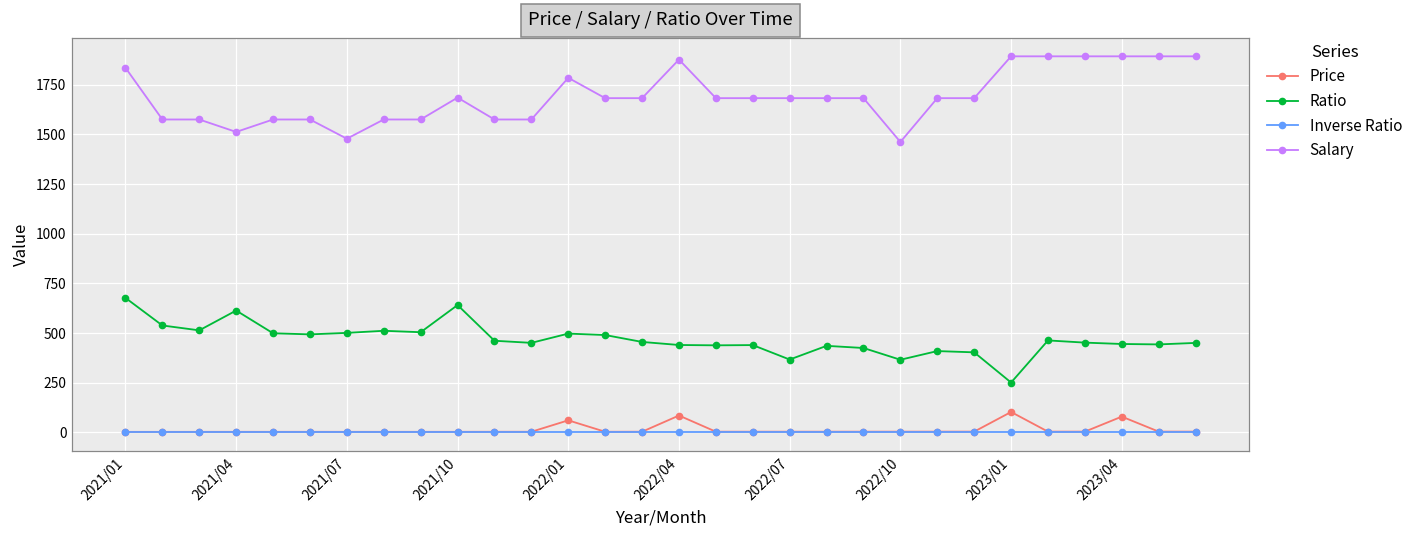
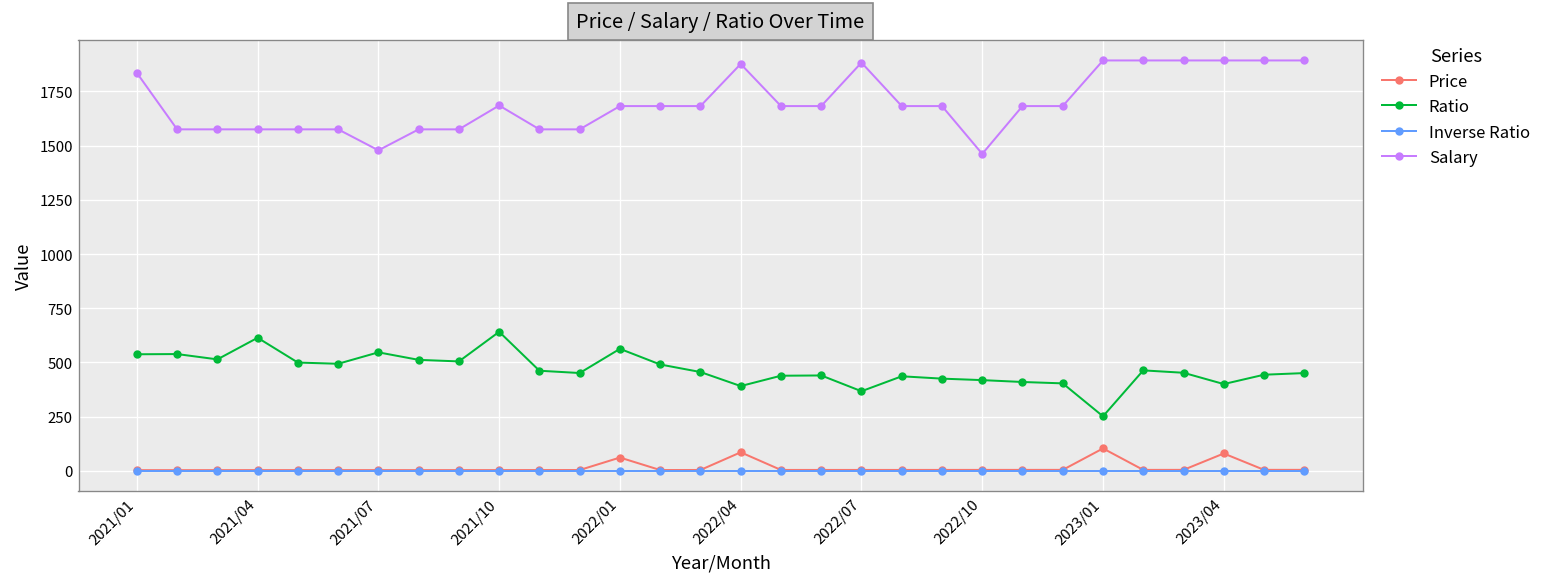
Ratio, 2021/01: 680 -> 540
Salary, 2021/04: 1510 -> 1580
Ratio, 2021/07: 500 -> 550
Ratio, 2022/01: 500 -> 560
Salary, 2022/01: 1780 -> 1680
Ratio, 2022/04: 440 -> 390
Salary, 2022/07: 1680 -> 1880
Ratio, 2022/10: 370 -> 420
Ratio, 2023/04: 450 -> 400
